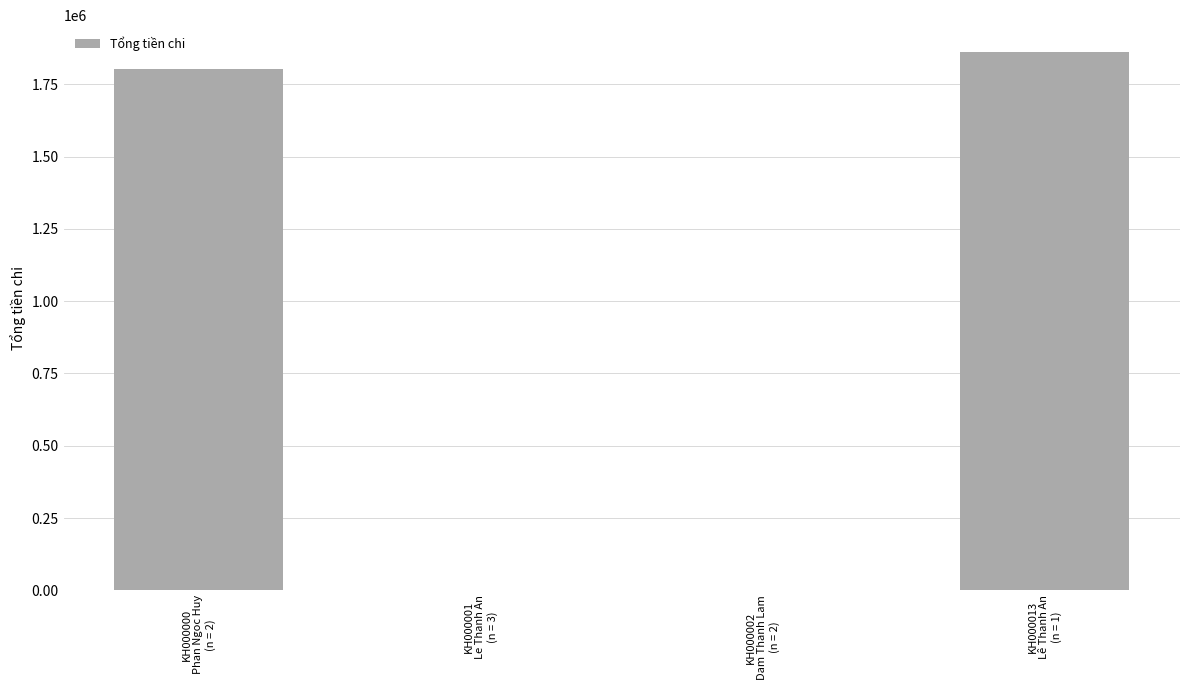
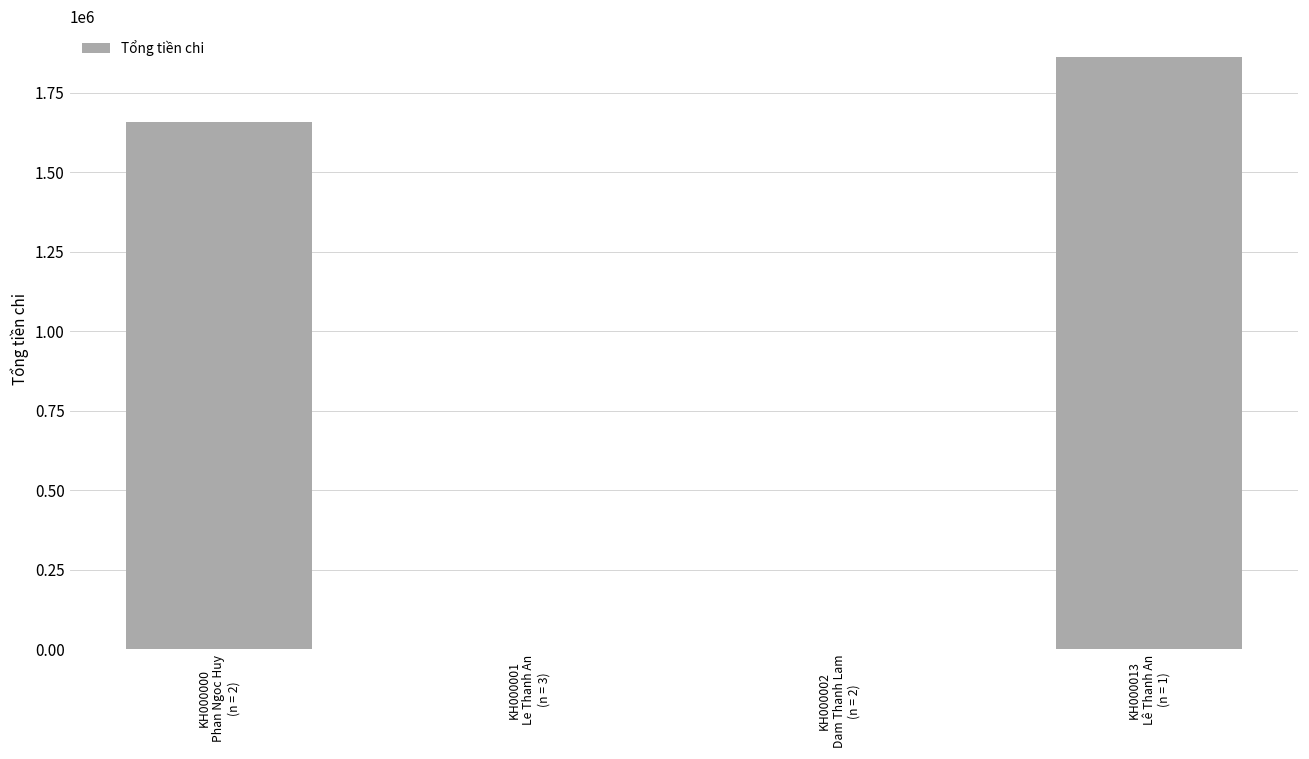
KH000000 Phan Ngoc Huy (n = 2): 1800000 -> 1660000
